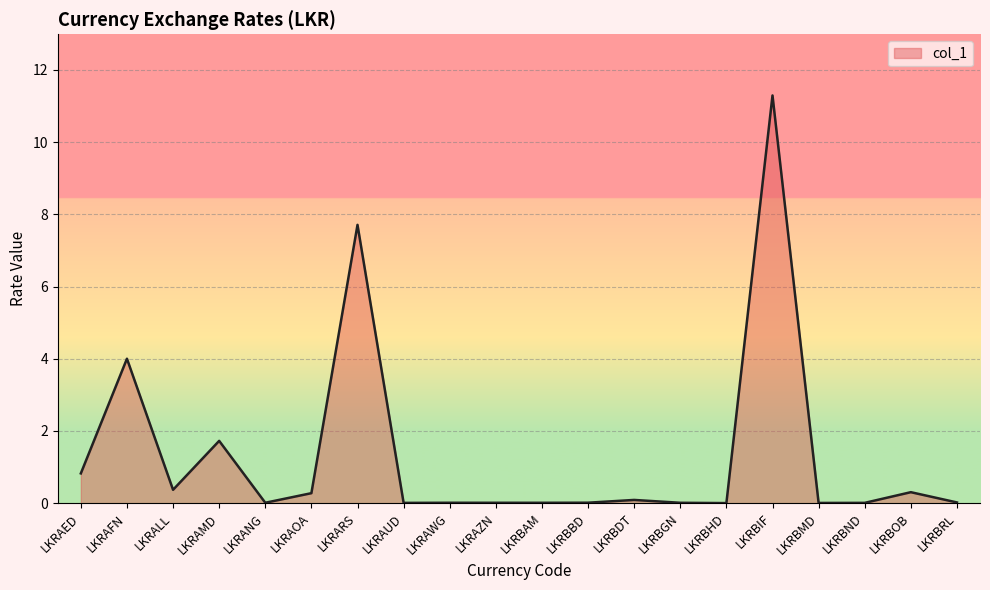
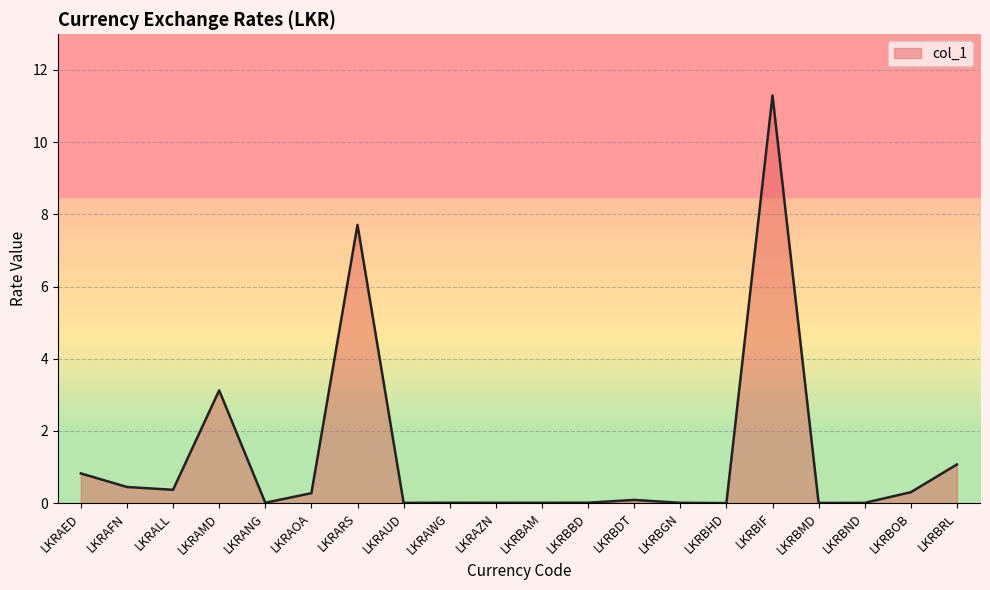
LKRAFN: 4.0 -> 0.4
LKRAMD: 1.7 -> 3.1
LKRBRL: 0.0 -> 1.1
